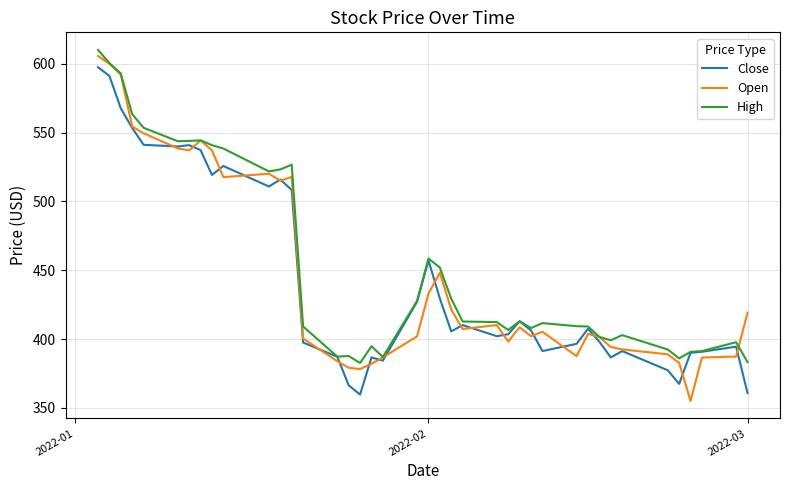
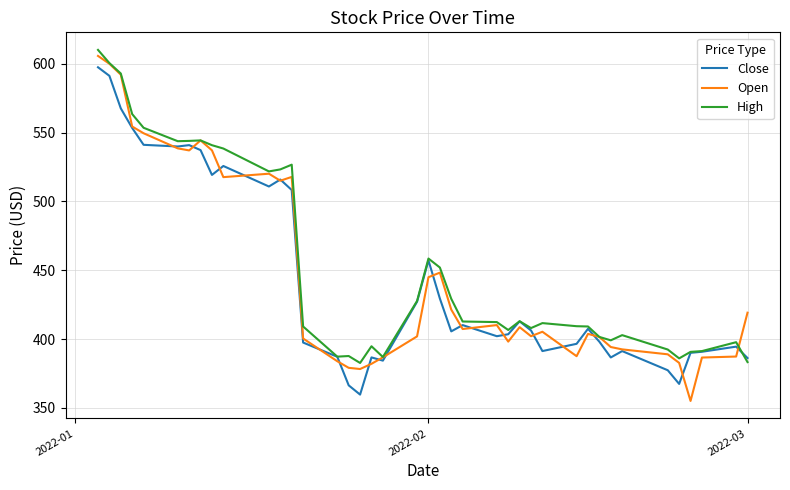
Open, 2022-02: 433 -> 445
Close, 2022-03: 361 -> 386
